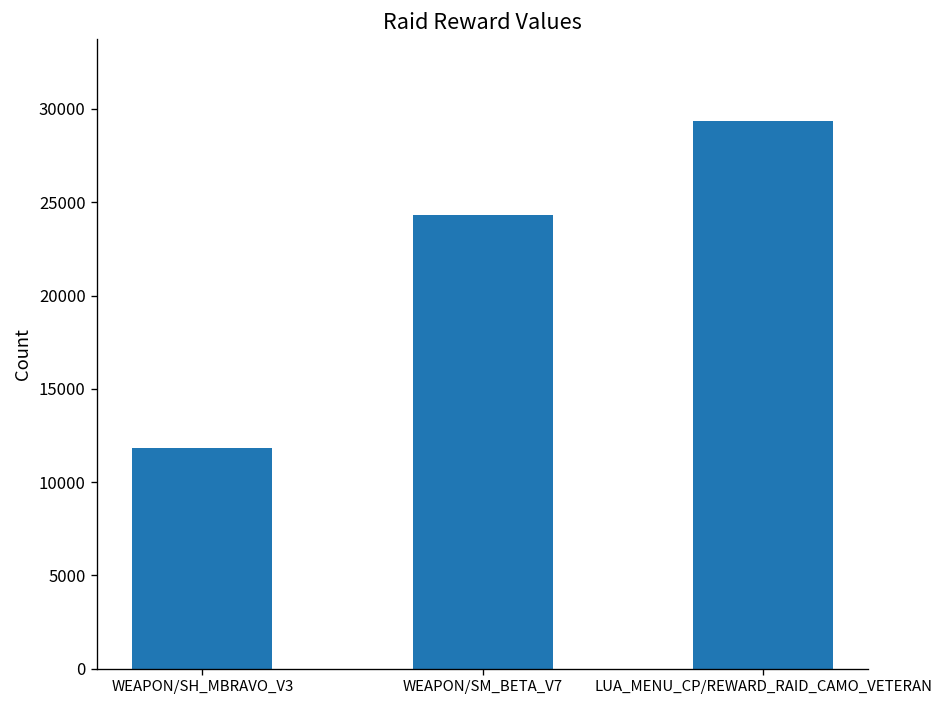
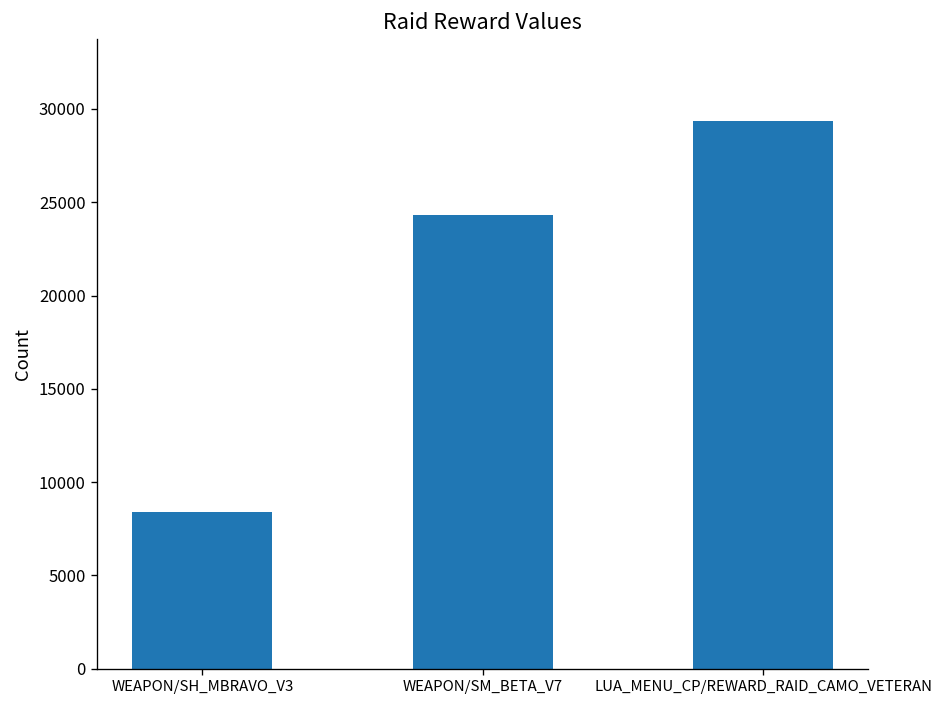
WEAPON/SH_MBRAVO_V3: 11800 -> 8400
